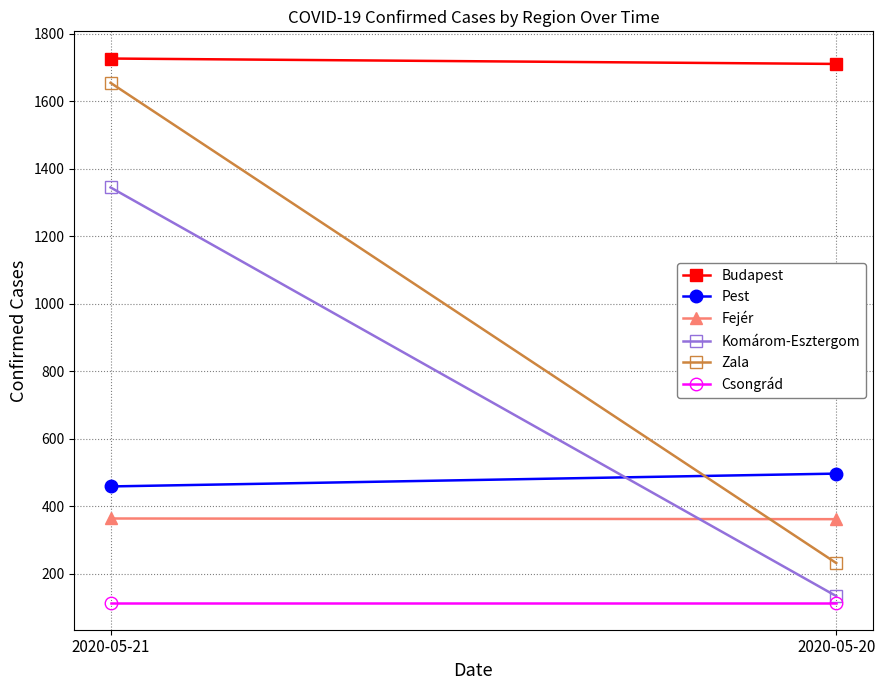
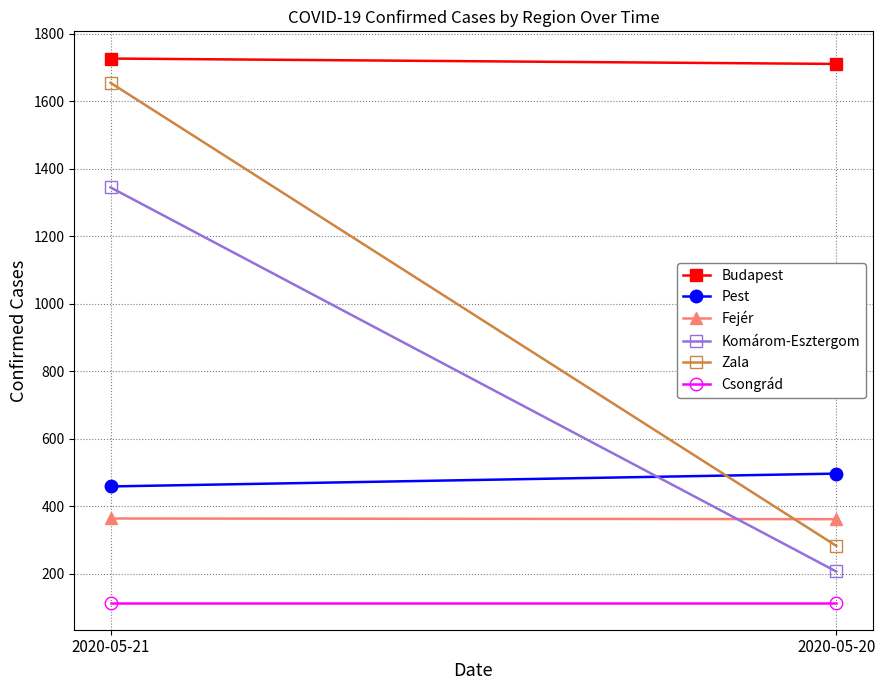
Komárom-Esztergom, 2020-05-20: 130 -> 210
Zala, 2020-05-20: 230 -> 280
